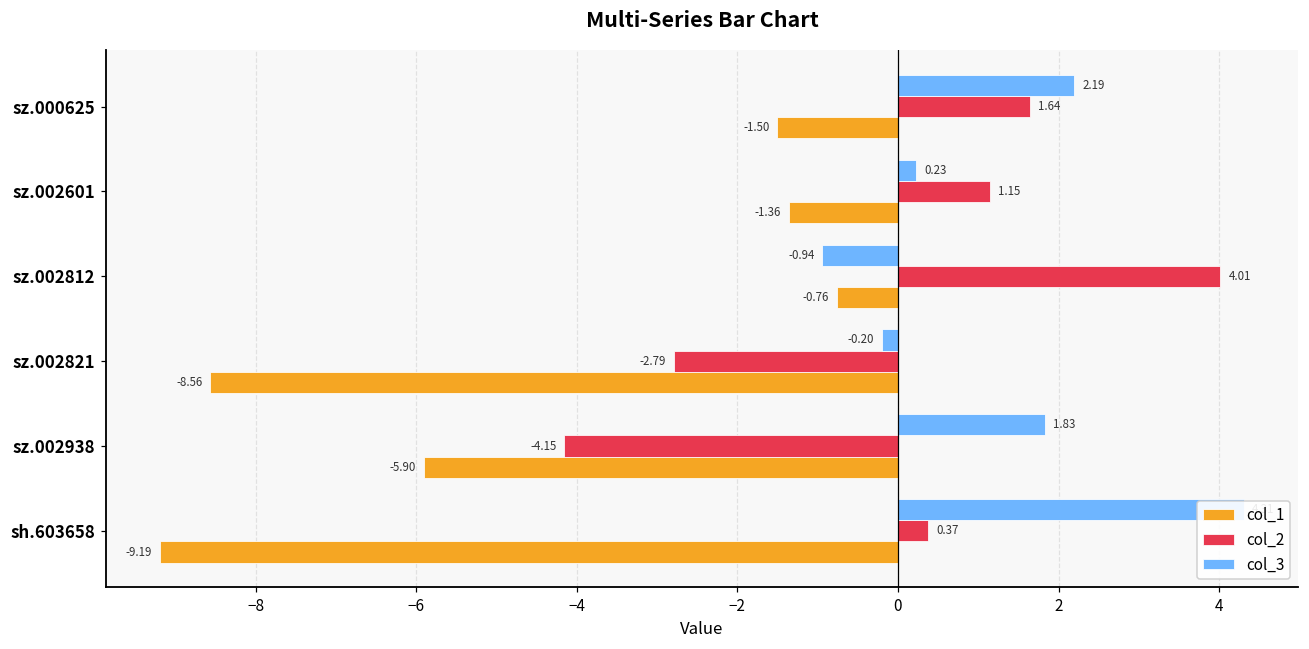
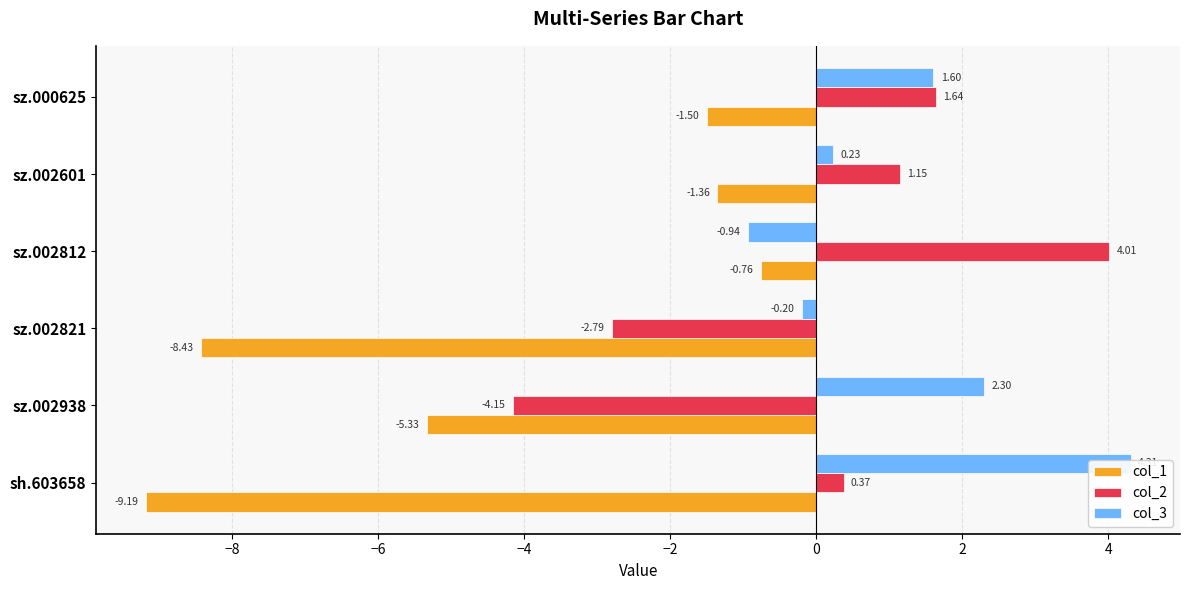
col_3, sz.000625: 2.19 -> 1.60
col_1, sz.002821: -8.56 -> -8.43
col_3, sz.002938: 1.83 -> 2.30
col_1, sz.002938: -5.90 -> -5.33
